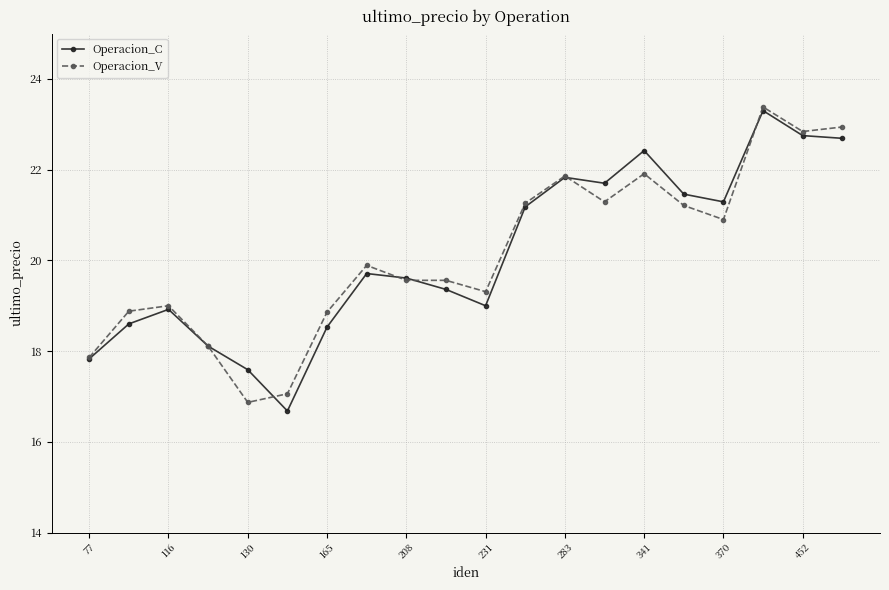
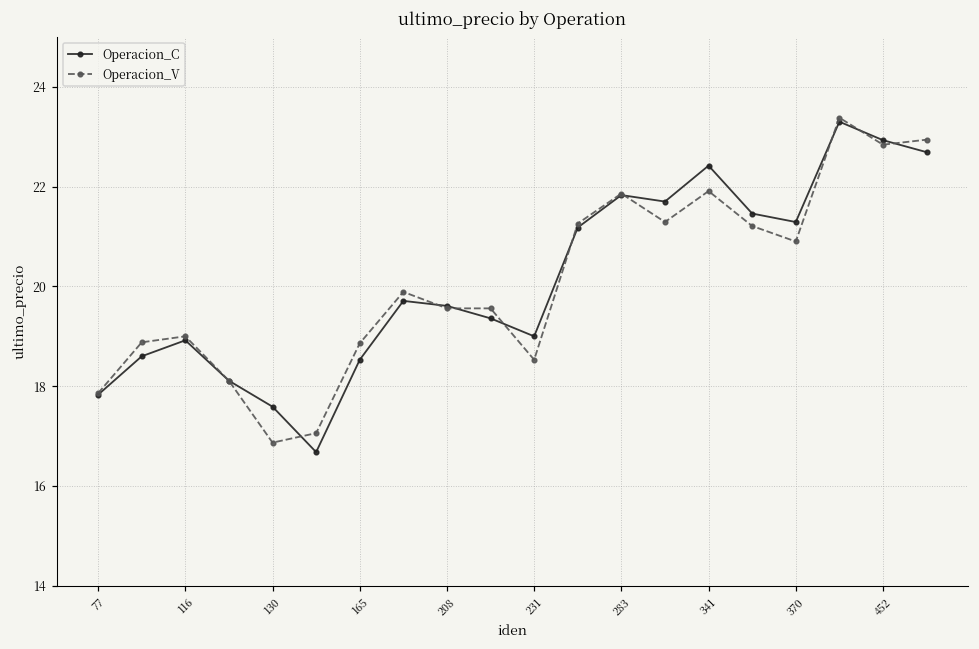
Operacion_V, 231: 19.3 -> 18.5
Operacion_C, 452: 22.8 -> 22.9
